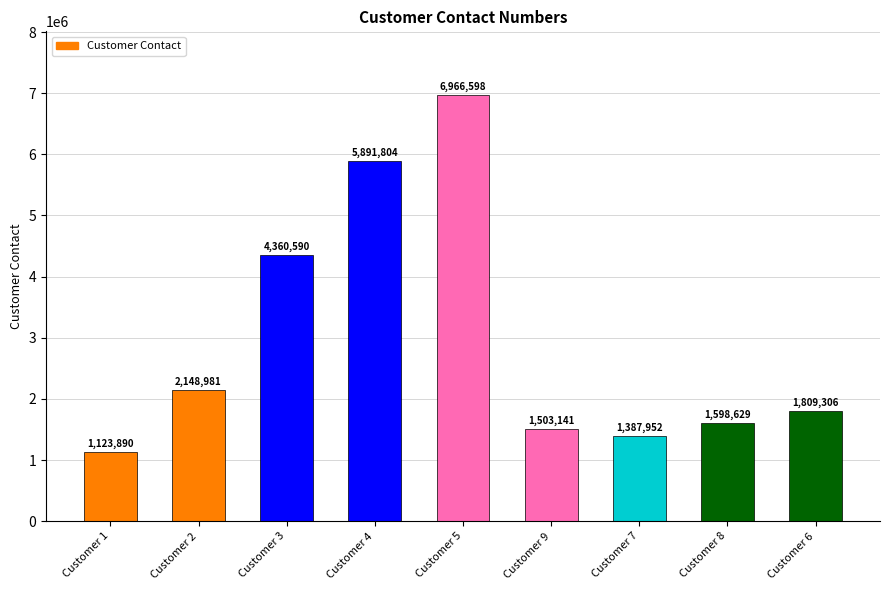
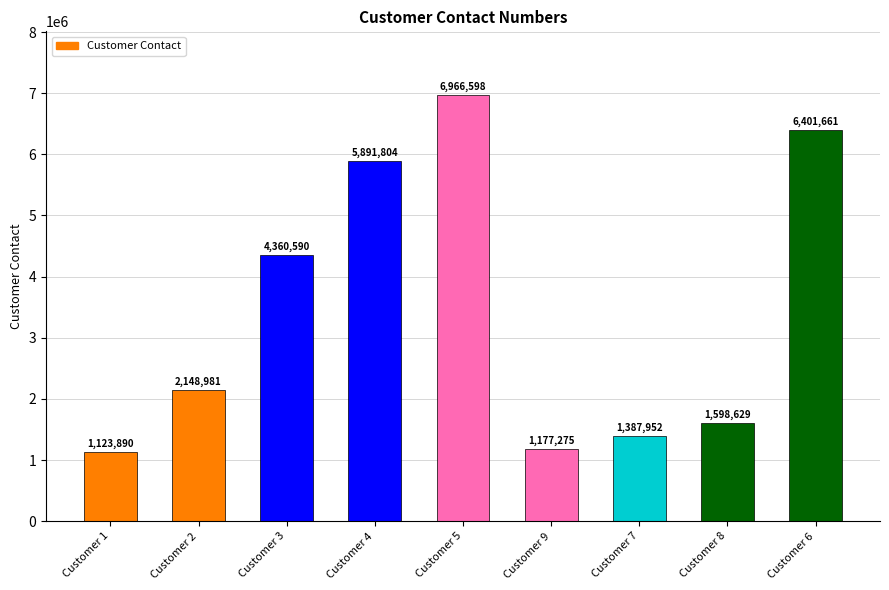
Customer 9: 1,503,141 -> 1,177,275
Customer 6: 1,809,306 -> 6,401,661
